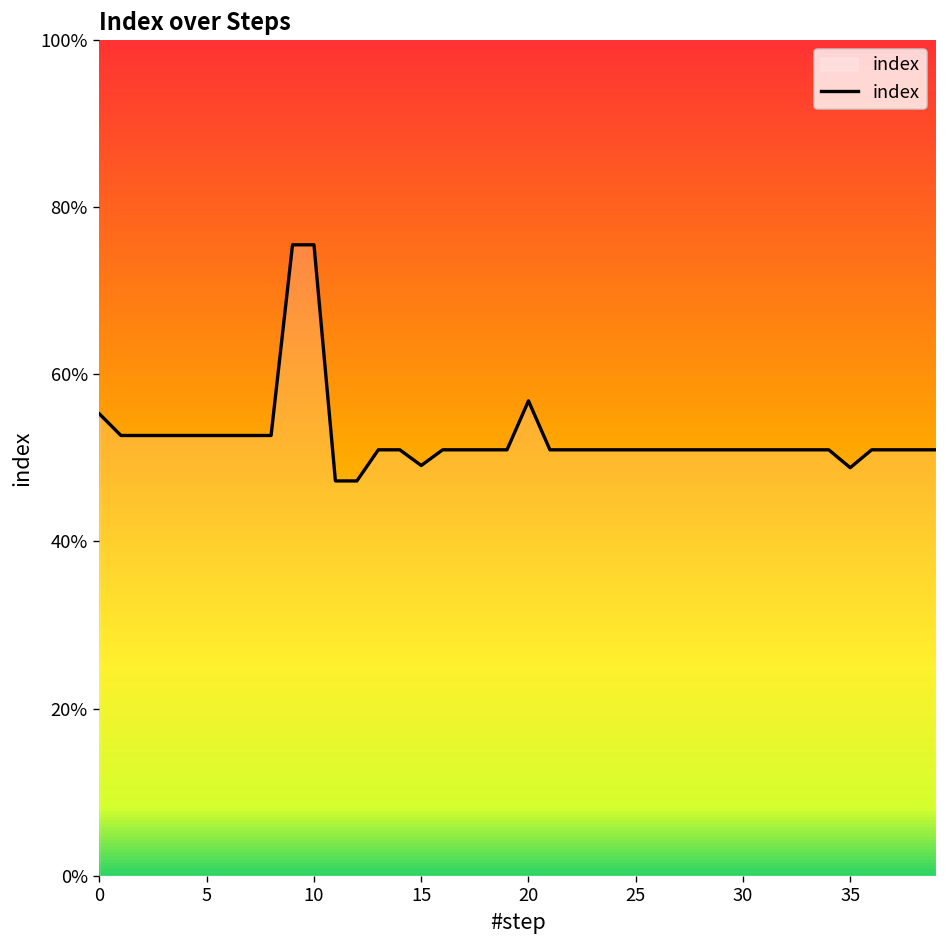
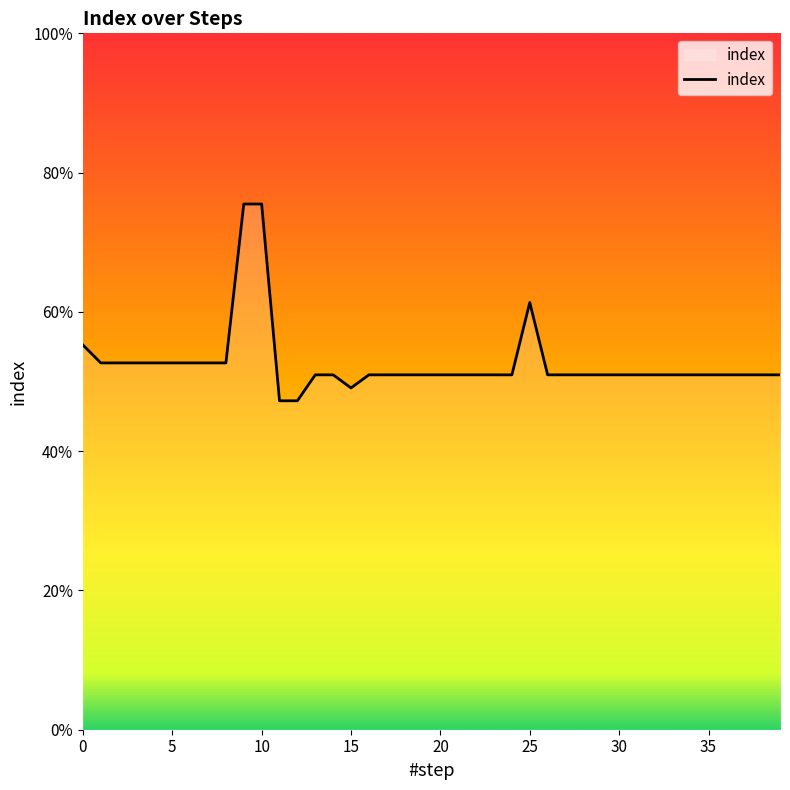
20: 57% -> 51%
25: 51% -> 61%
35: 49% -> 51%
